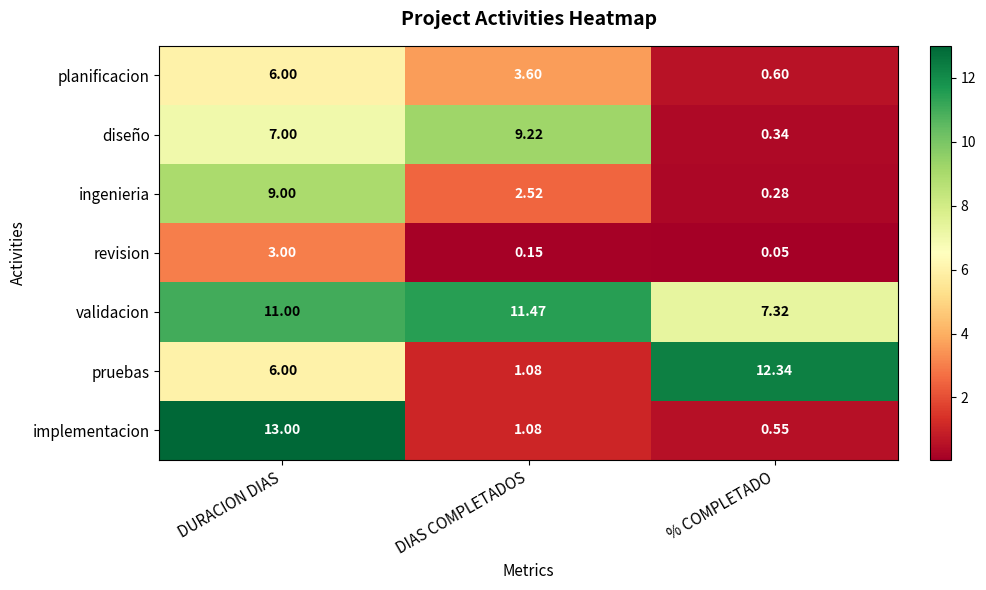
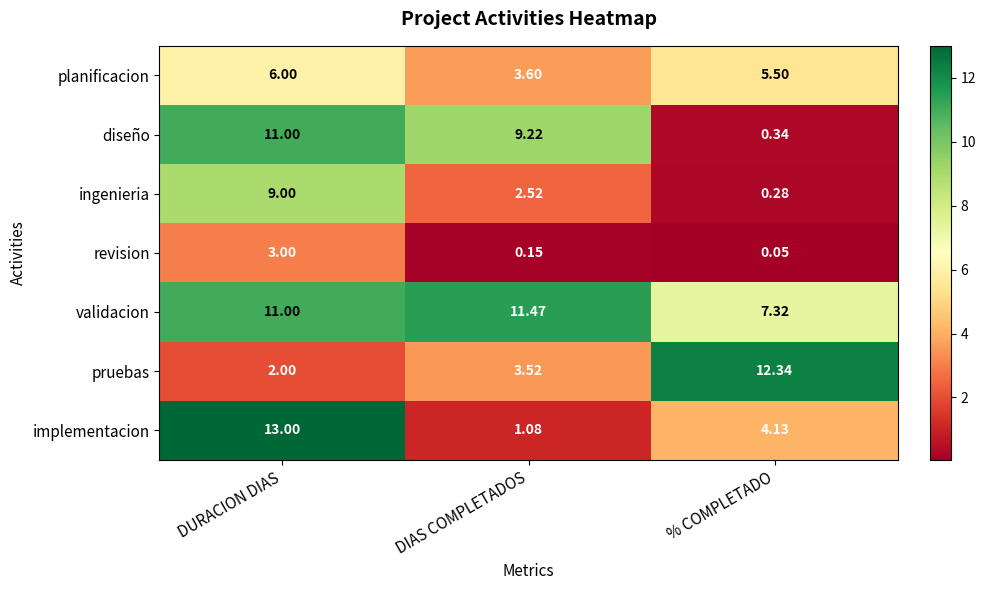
planificacion, % COMPLETADO: 0.60 -> 5.50
diseño, DURACION DIAS: 7.00 -> 11.00
pruebas, DURACION DIAS: 6.00 -> 2.00
pruebas, DIAS COMPLETADOS: 1.08 -> 3.52
implementacion, % COMPLETADO: 0.55 -> 4.13
